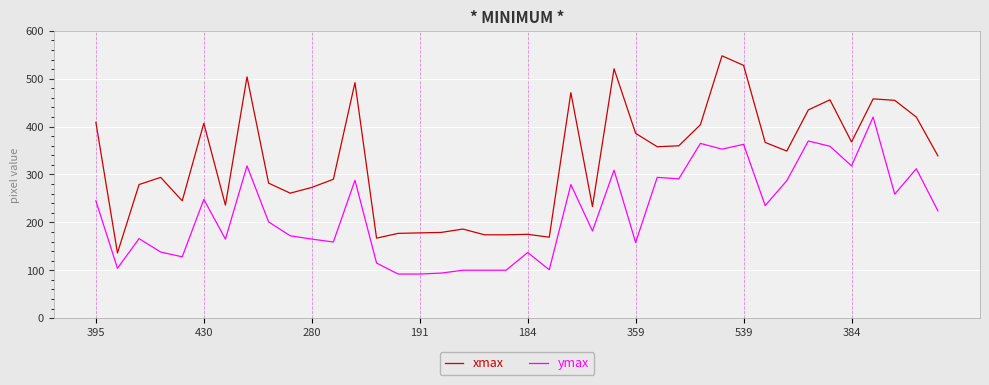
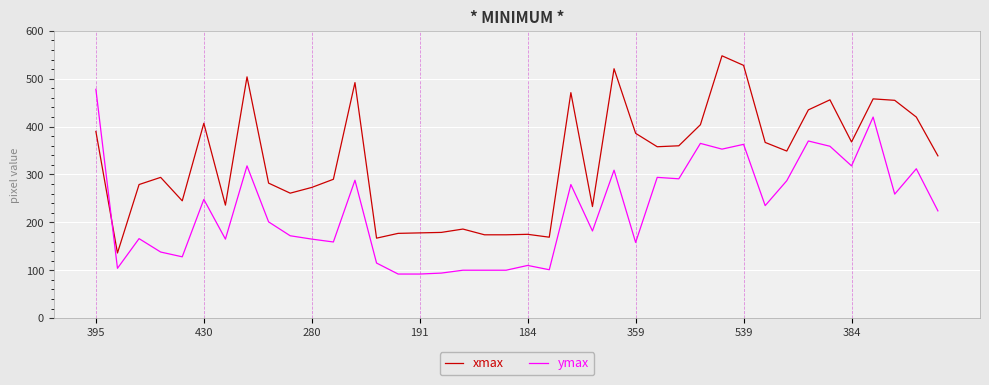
xmax, 395: 410 -> 390
ymax, 395: 250 -> 480
ymax, 184: 140 -> 110
